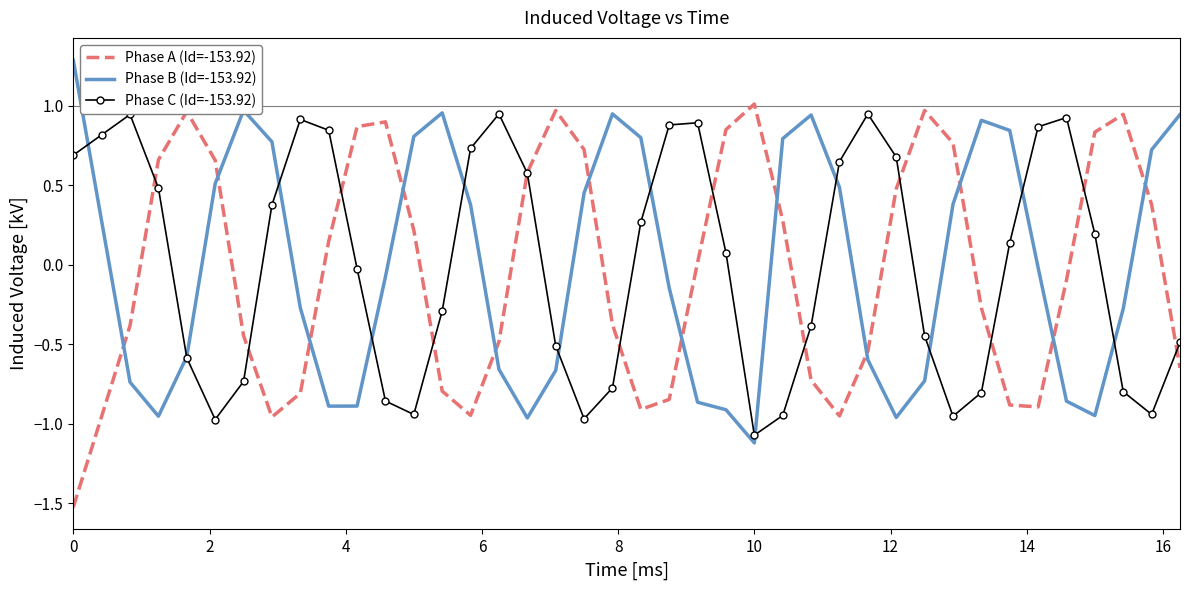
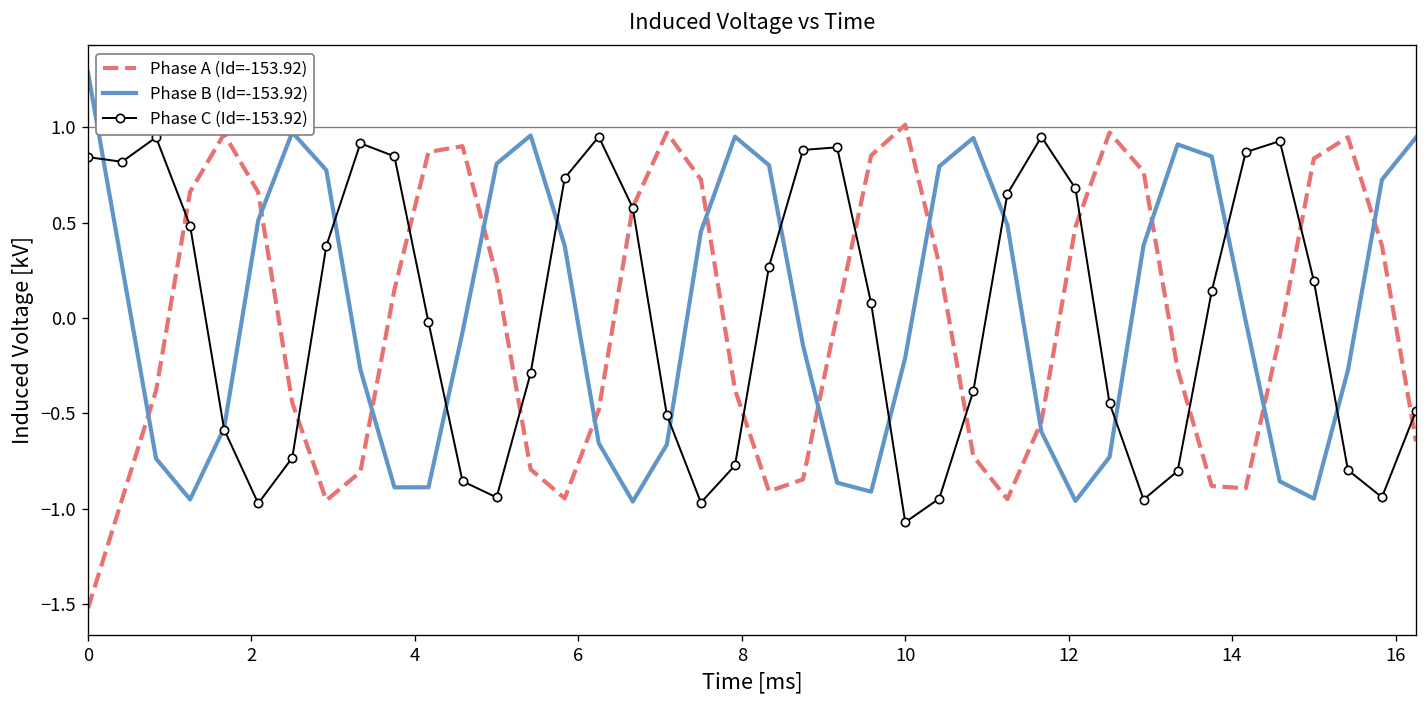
Phase C (Id=-153.92), 0: 0.69 -> 0.84
Phase B (Id=-153.92), 10: -1.12 -> -0.21
